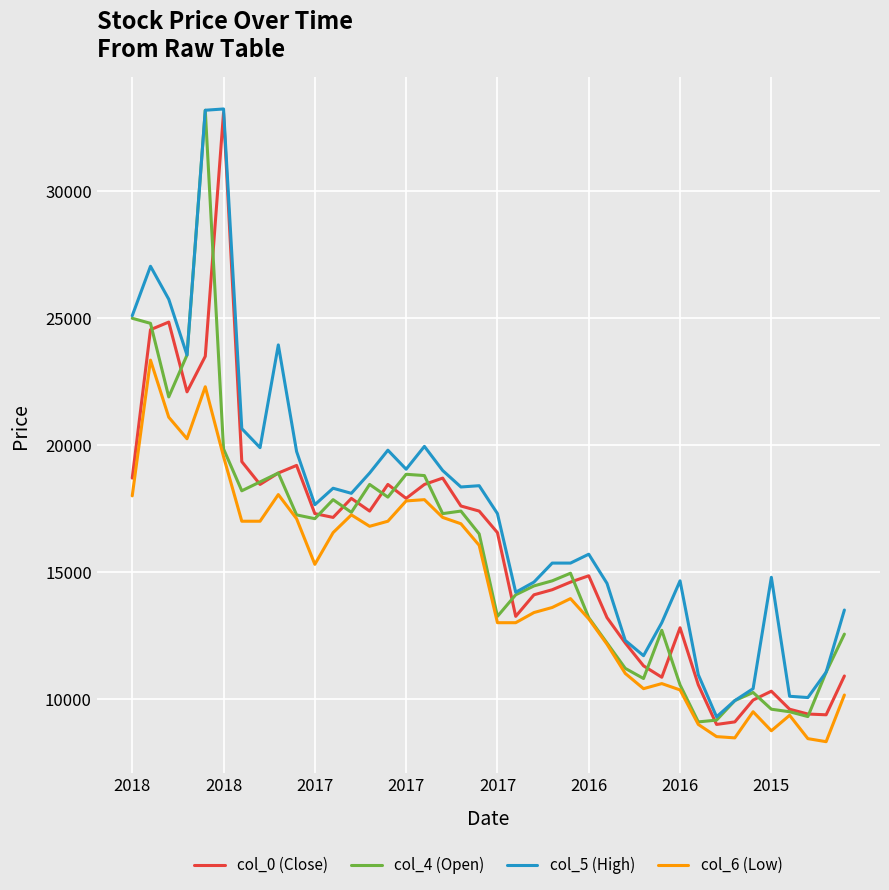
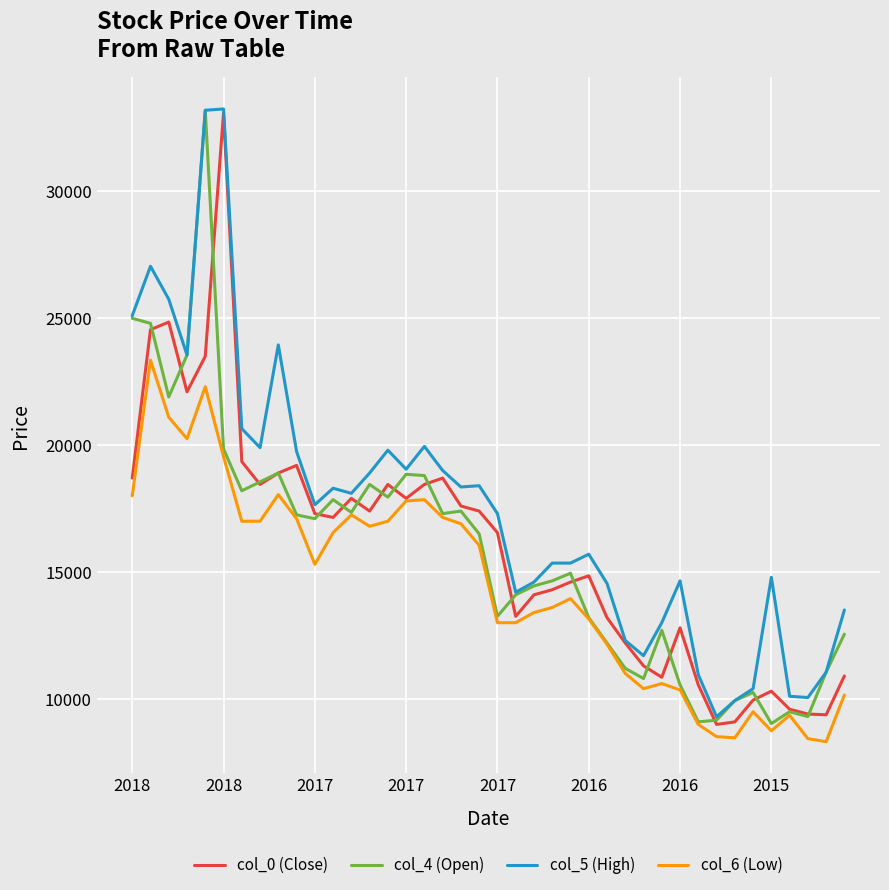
col_4 (Open), 2015: 9600 -> 9000
